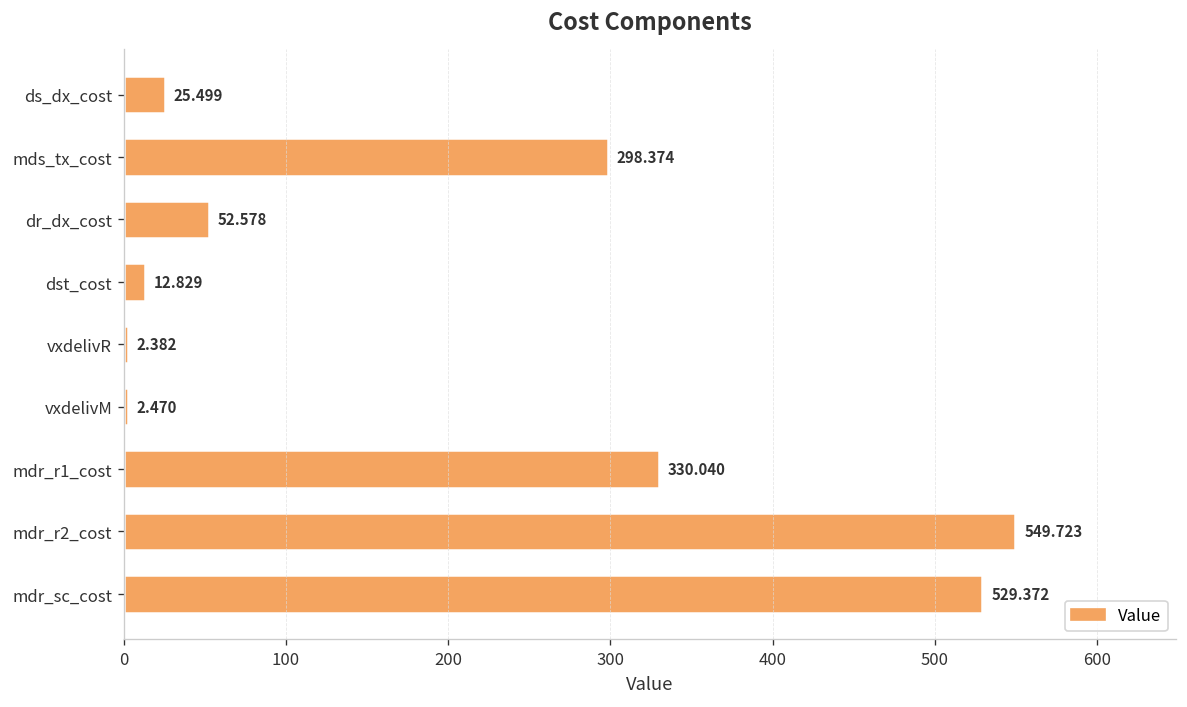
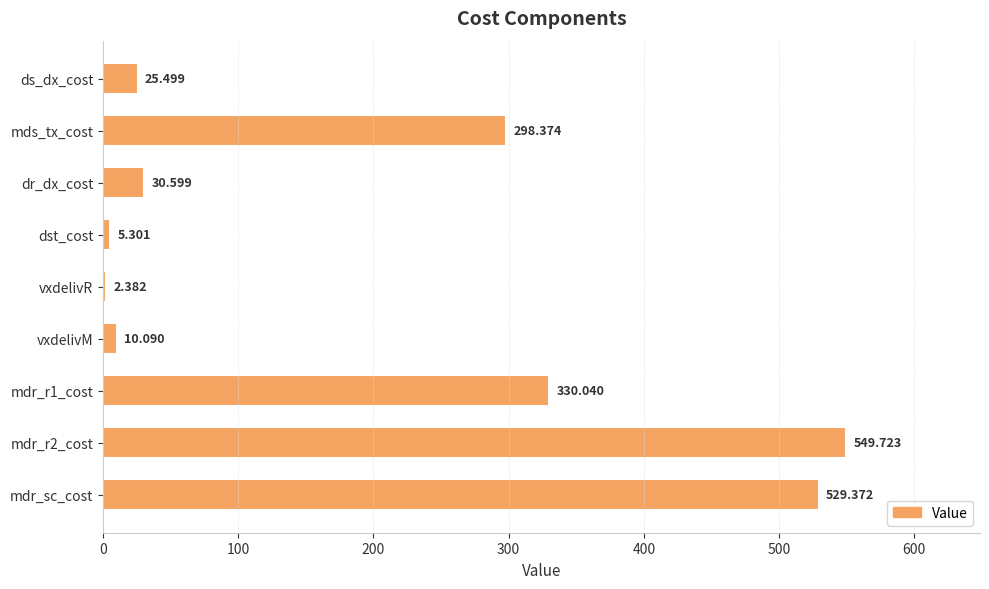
dr_dx_cost: 52.578 -> 30.599
dst_cost: 12.829 -> 5.301
vxdelivM: 2.470 -> 10.090
